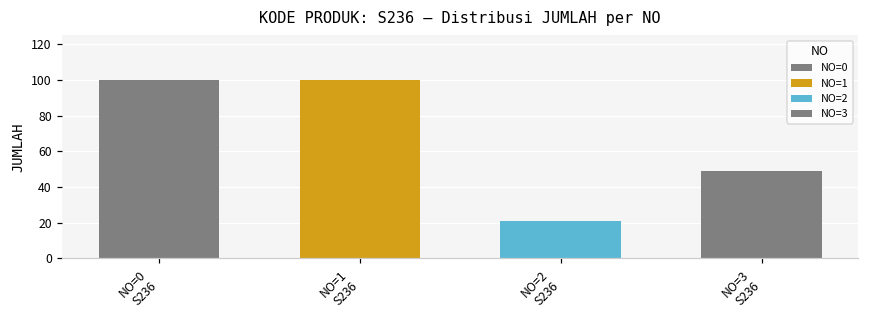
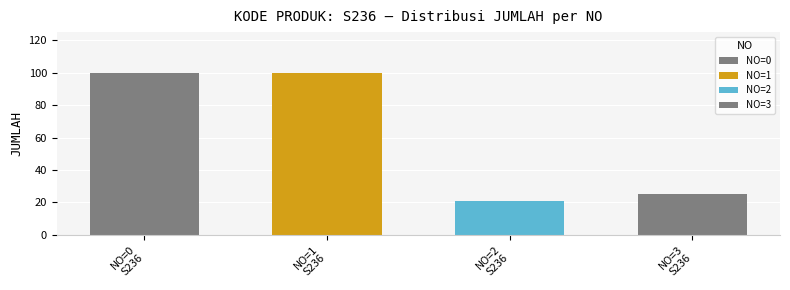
NO=3 S236: 49 -> 25
